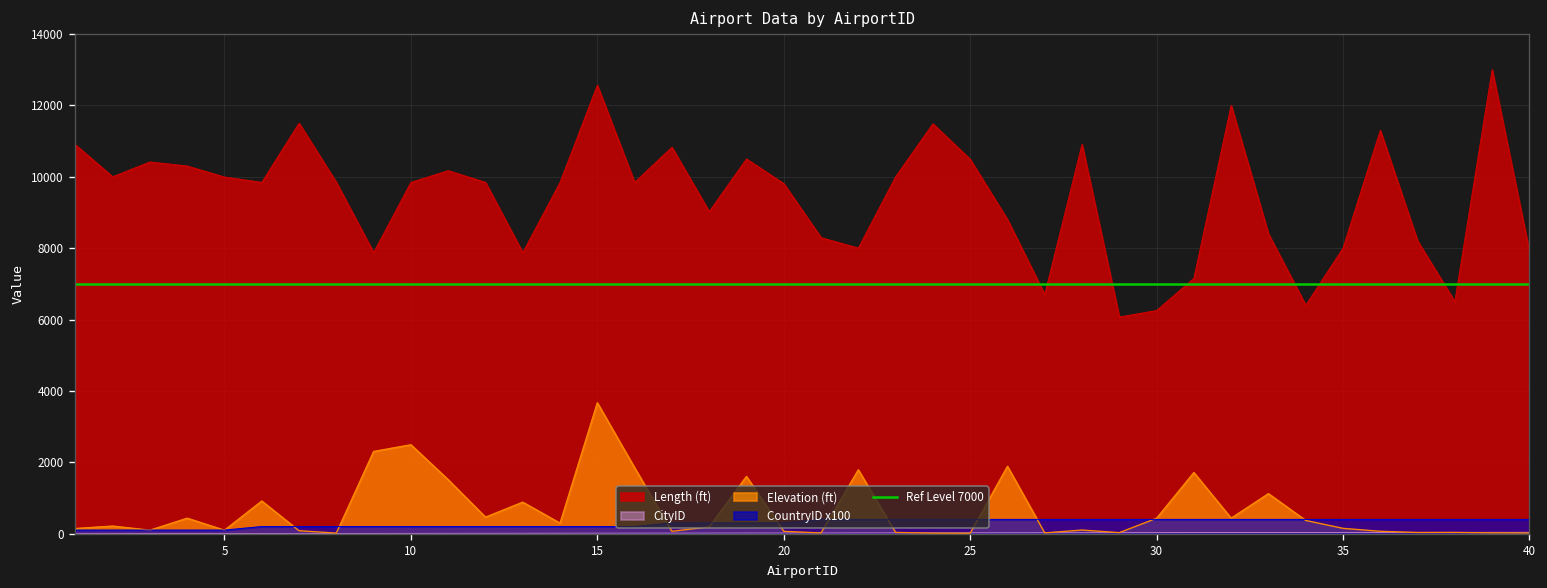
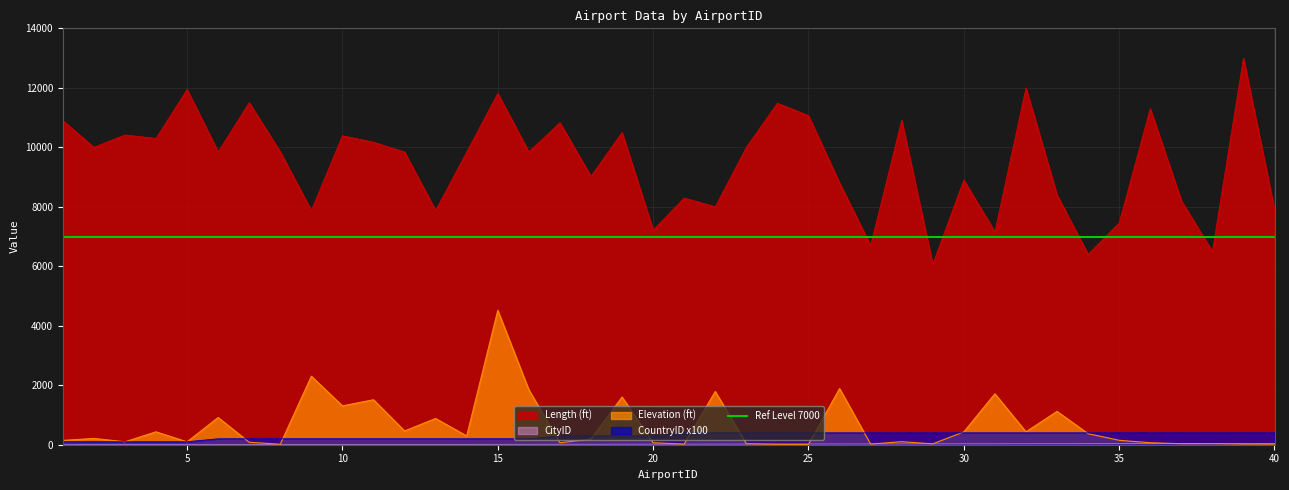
Length (ft), 5: 10000 -> 11900
Length (ft), 10: 9800 -> 10400
Elevation (ft), 10: 2500 -> 1300
Length (ft), 15: 12600 -> 11800
Elevation (ft), 15: 3700 -> 4500
Length (ft), 20: 9800 -> 7200
Length (ft), 25: 10500 -> 11100
Length (ft), 30: 6300 -> 8900
Length (ft), 35: 8000 -> 7500
